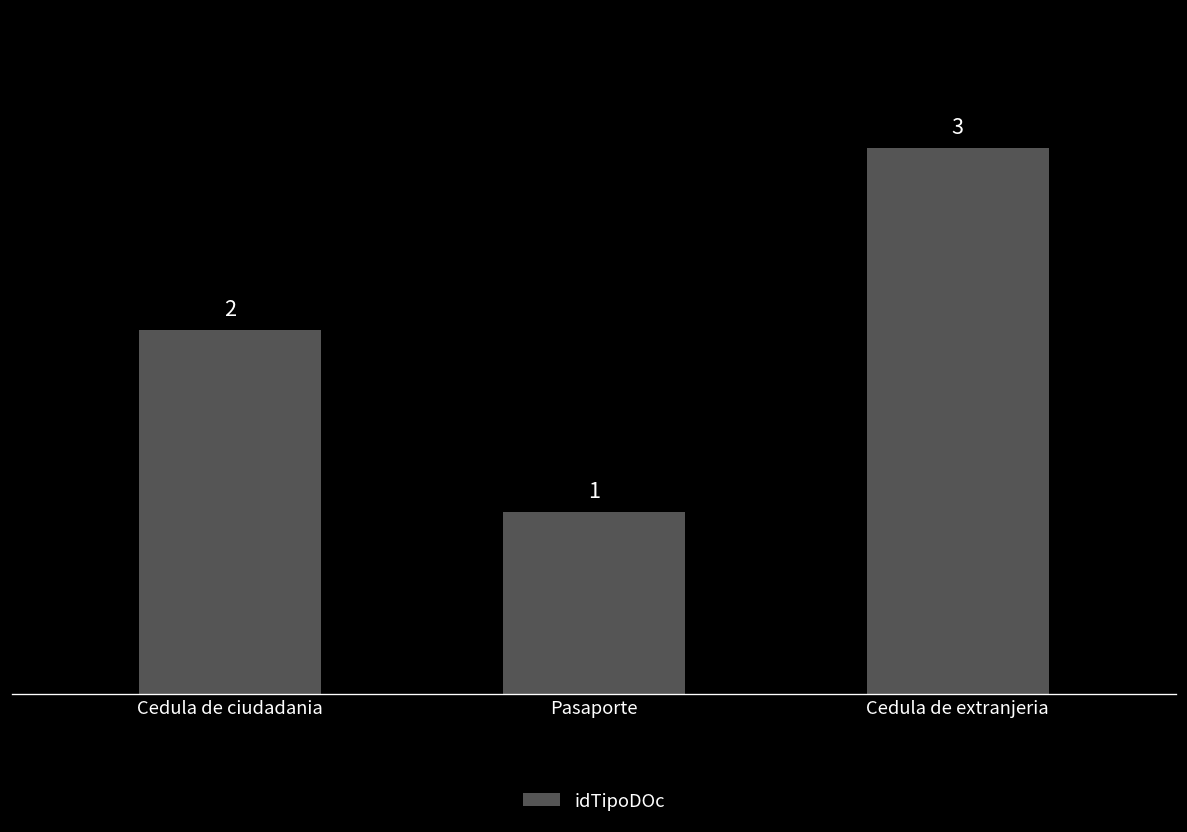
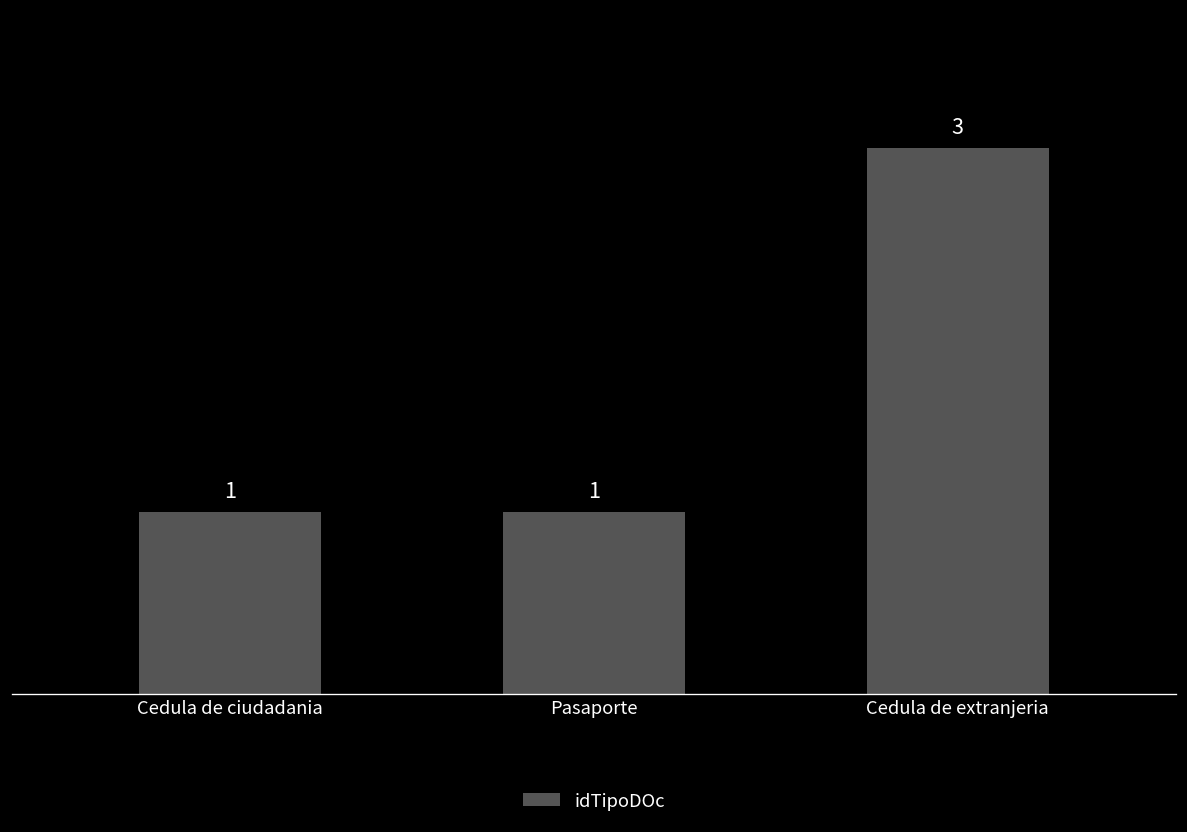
Cedula de ciudadania: 2 -> 1
